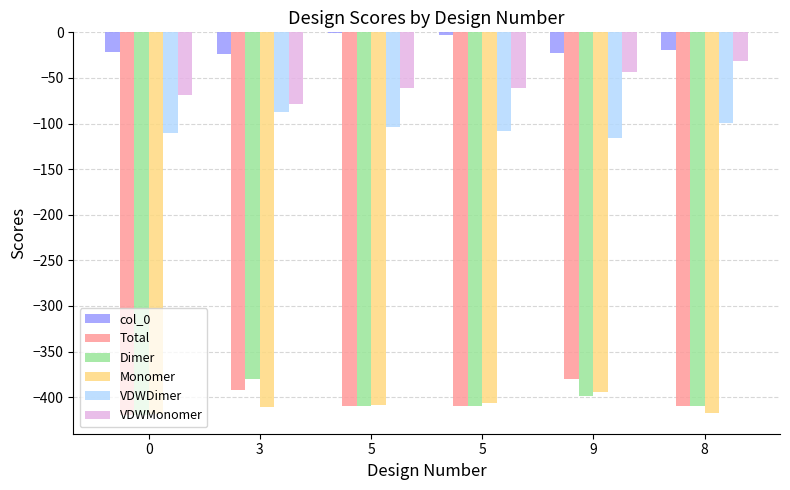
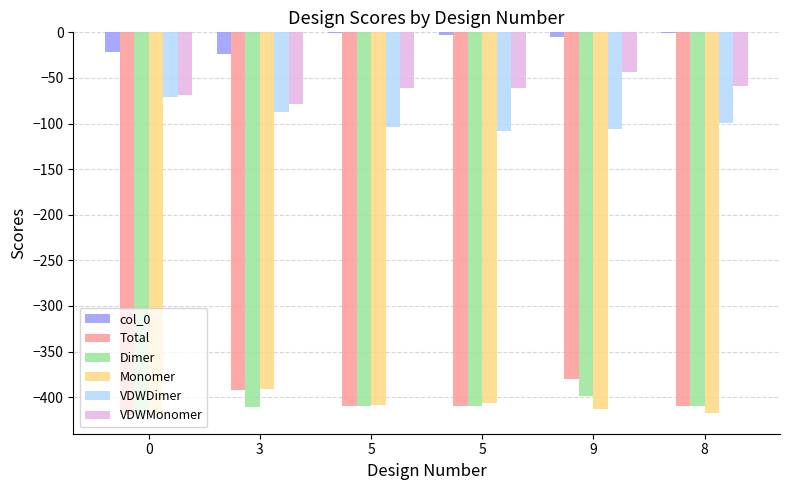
VDWDimer, 0: -110 -> -70
Dimer, 3: -380 -> -410
Monomer, 3: -410 -> -390
col_0, 9: -20 -> 0
Monomer, 9: -390 -> -410
VDWDimer, 9: -120 -> -110
col_0, 8: -20 -> 0
VDWMonomer, 8: -30 -> -60
